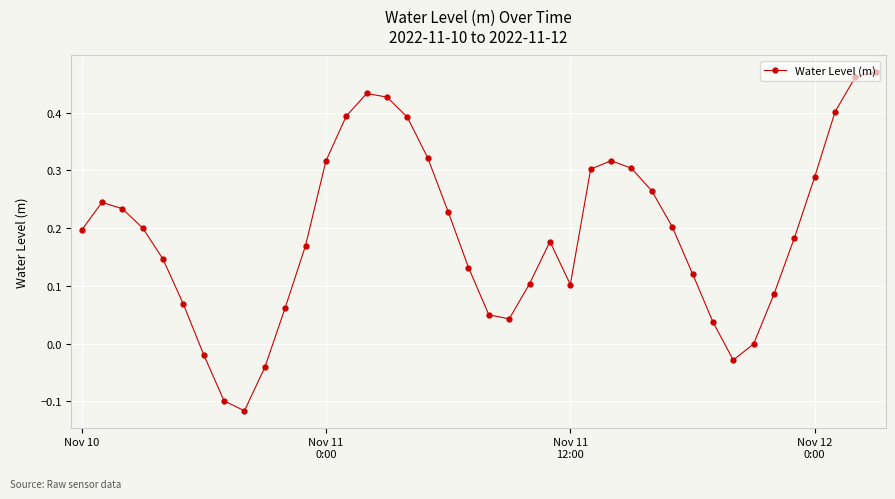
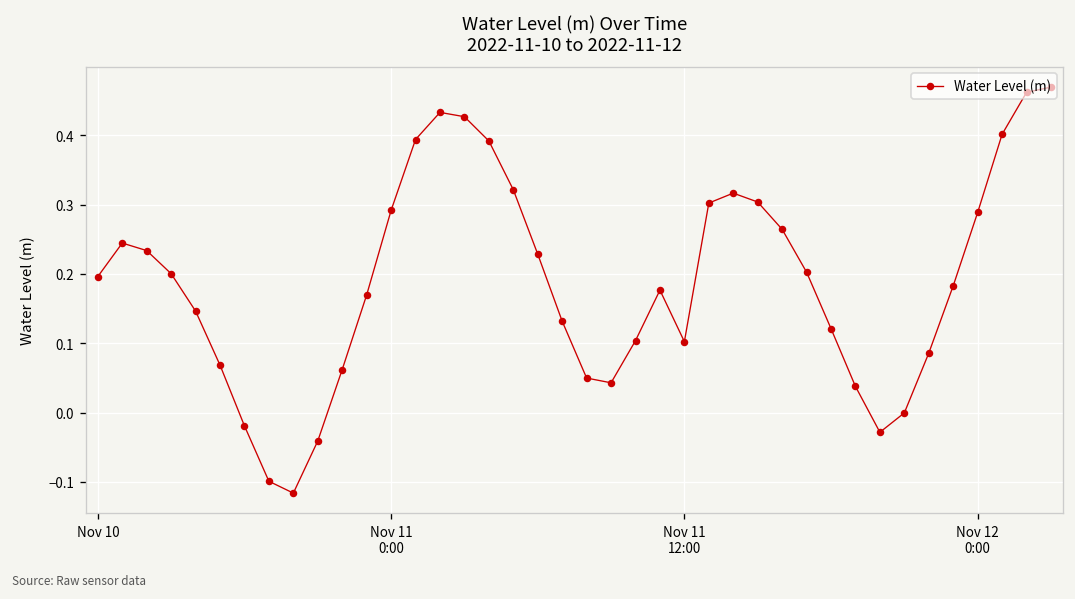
Nov 11 0:00: 0.32 -> 0.29
